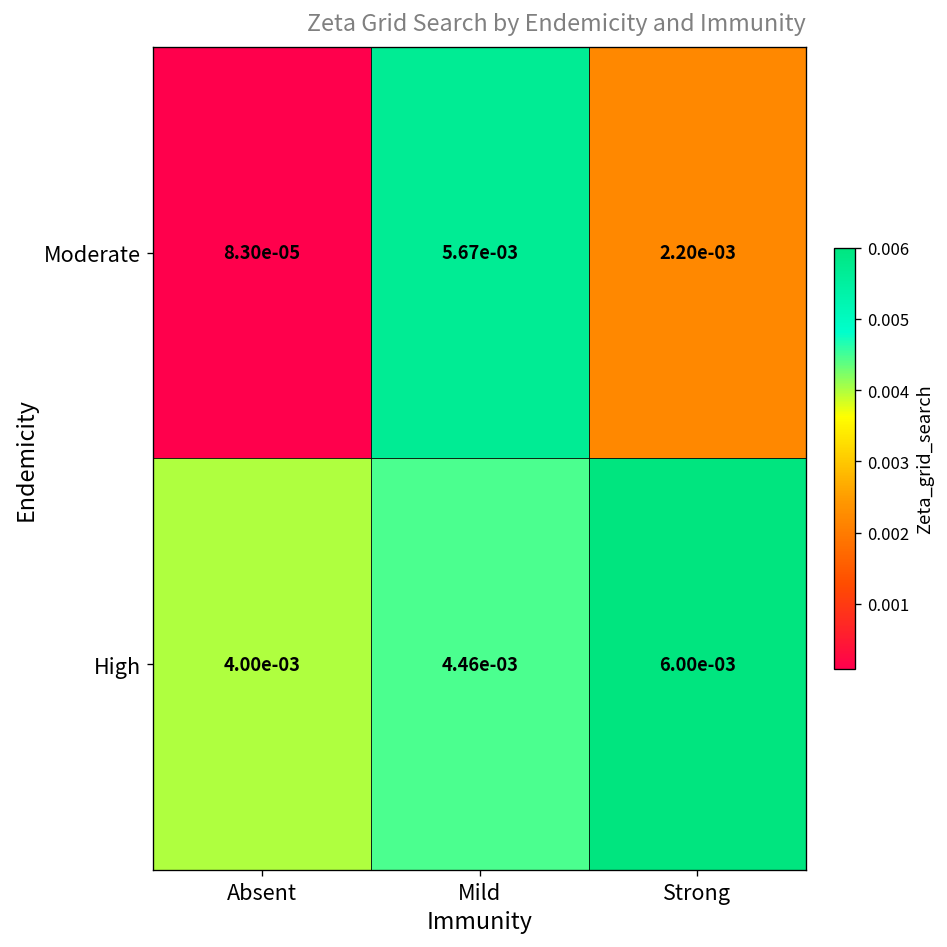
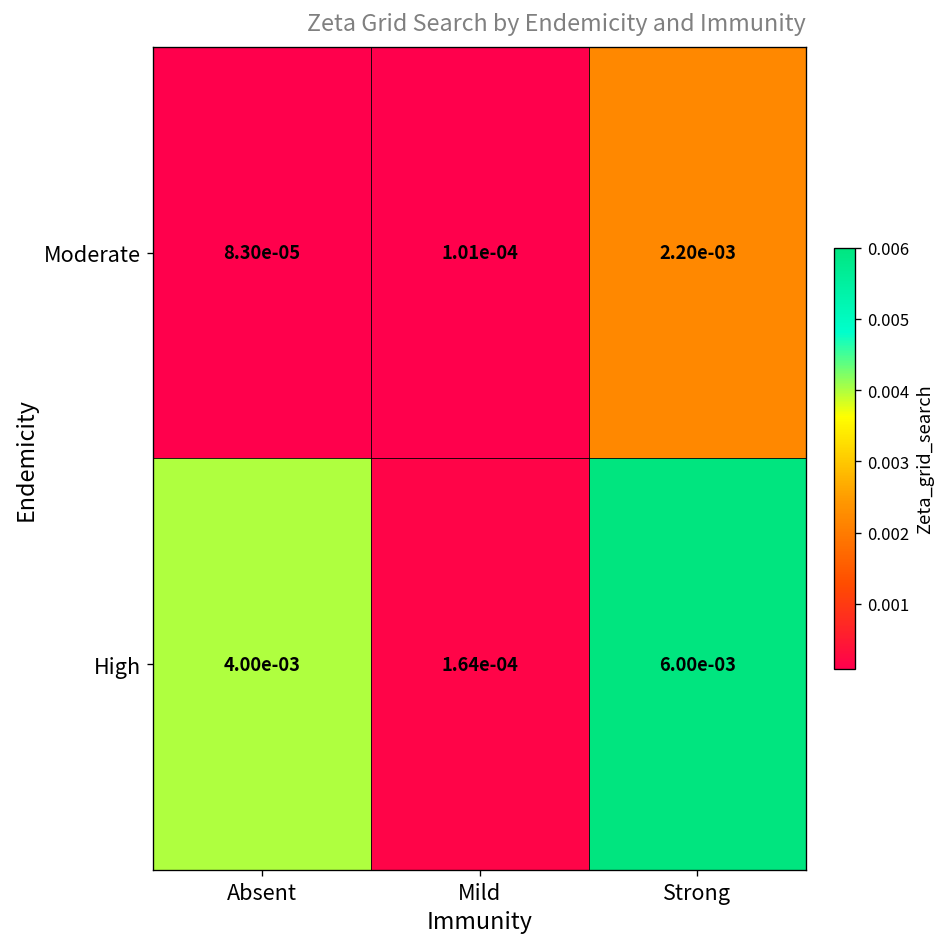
Moderate, Mild: 5.67e-03 -> 1.01e-04
High, Mild: 4.46e-03 -> 1.64e-04
